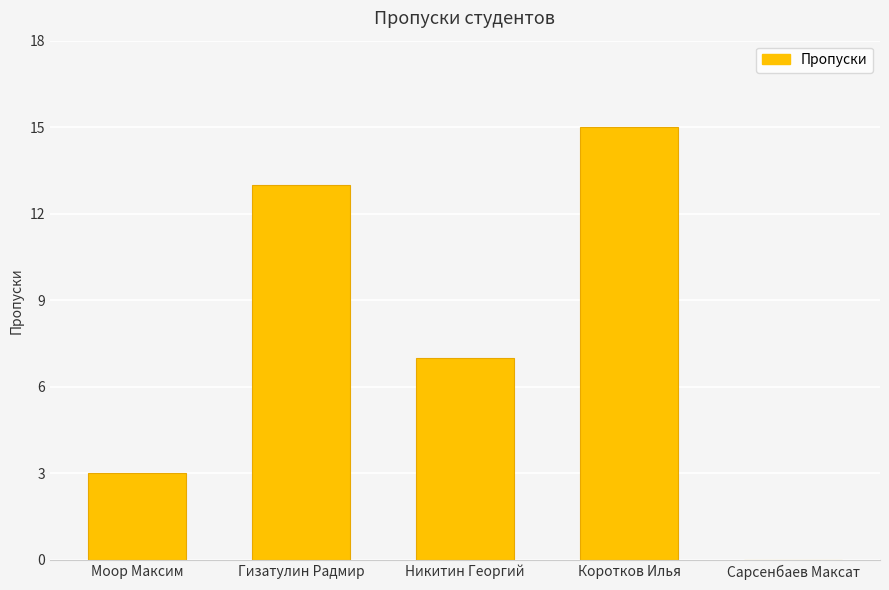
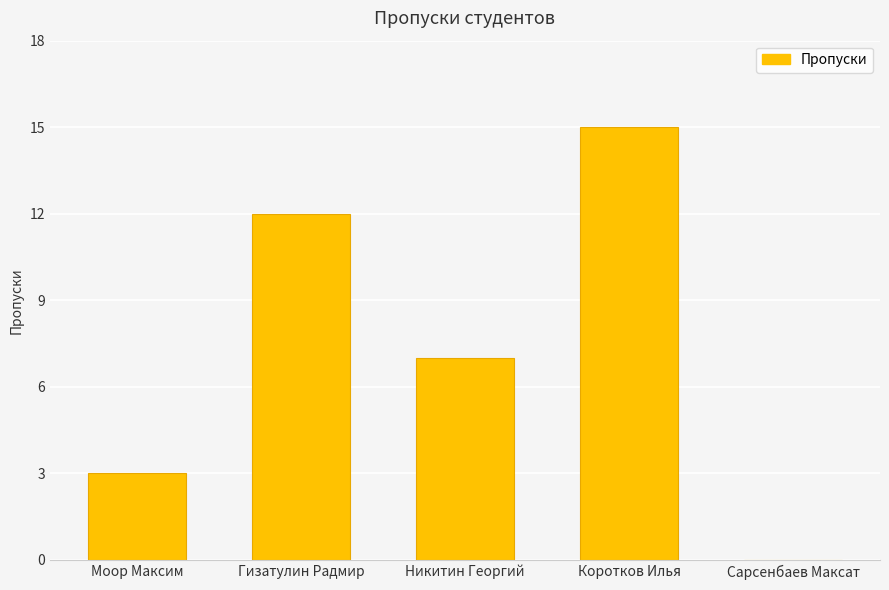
Гизатулин Радмир: 13 -> 12
